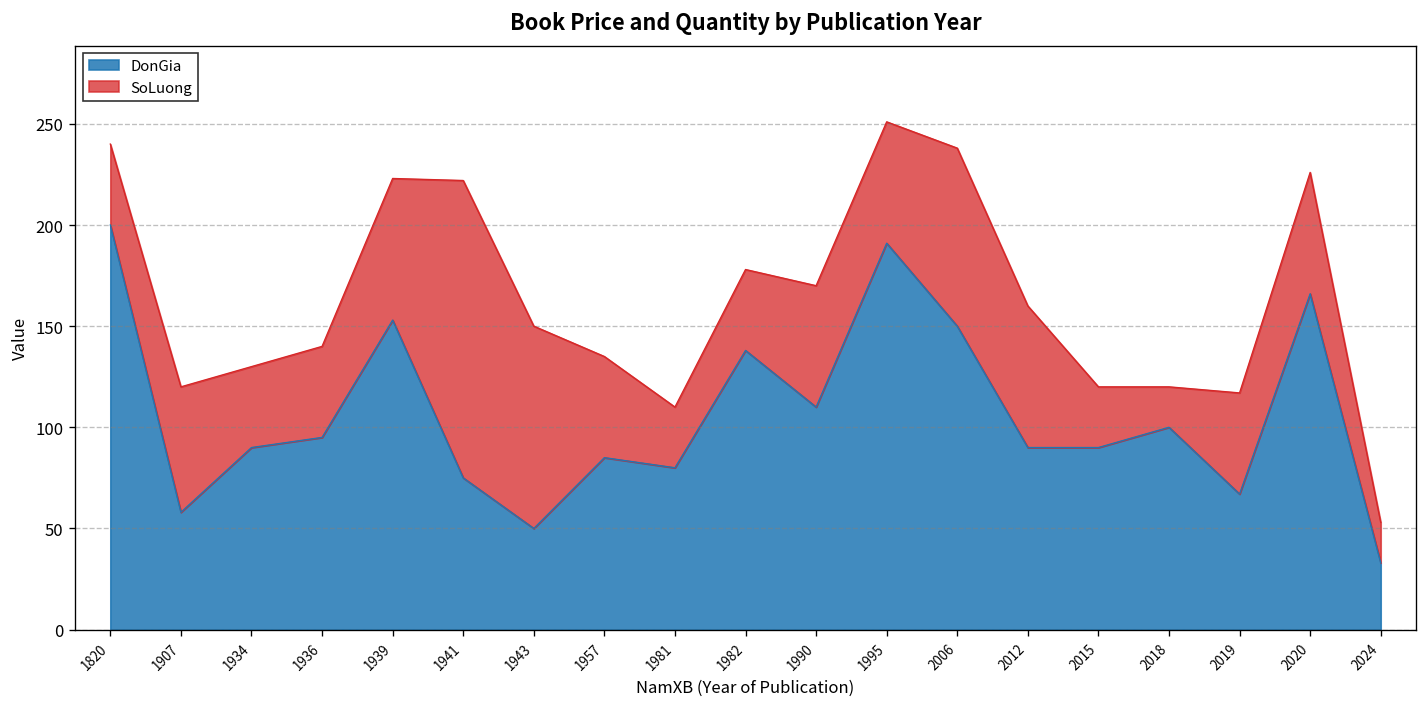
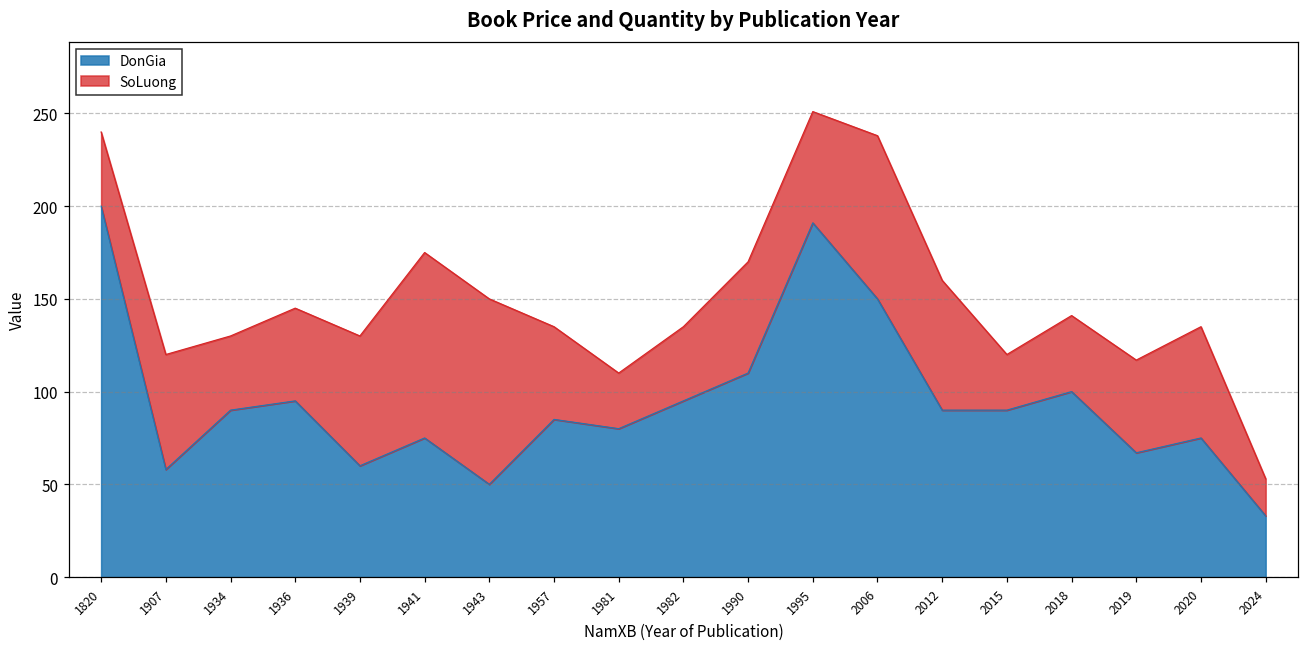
SoLuong, 1936: 45 -> 50
DonGia, 1939: 153 -> 60
SoLuong, 1941: 147 -> 100
DonGia, 1982: 138 -> 95
SoLuong, 2018: 20 -> 41
DonGia, 2020: 166 -> 75
